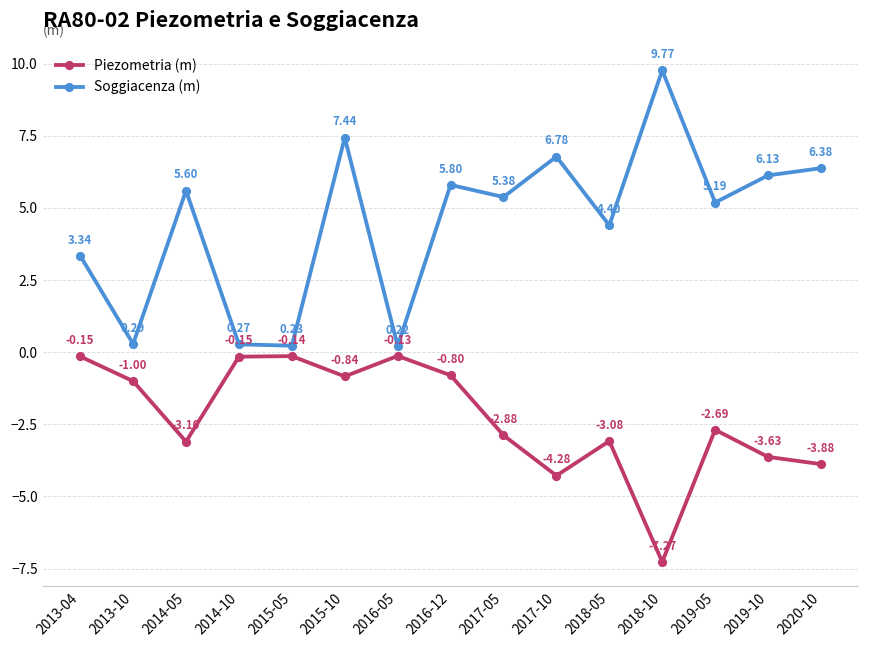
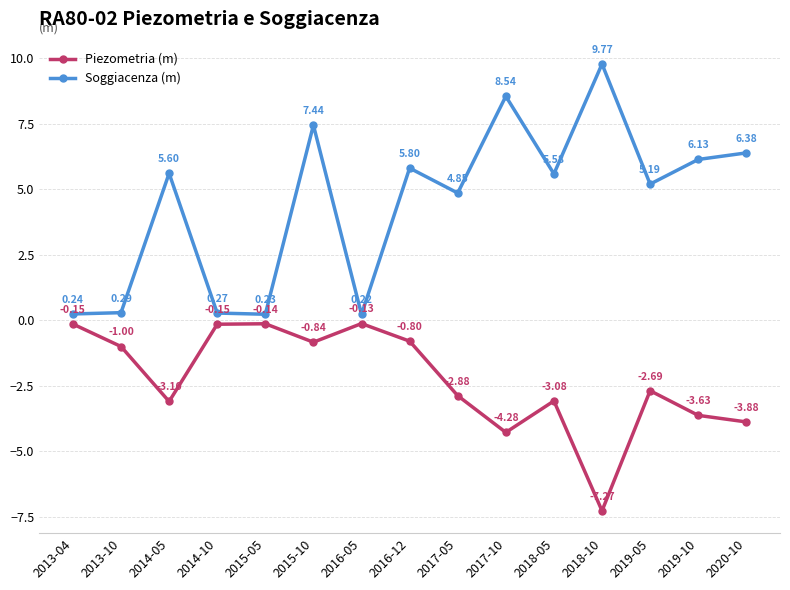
Soggiacenza (m), 2013-04: 3.34 -> 0.24
Soggiacenza (m), 2017-05: 5.38 -> 4.85
Soggiacenza (m), 2017-10: 6.78 -> 8.54
Soggiacenza (m), 2018-05: 4.40 -> 5.58
